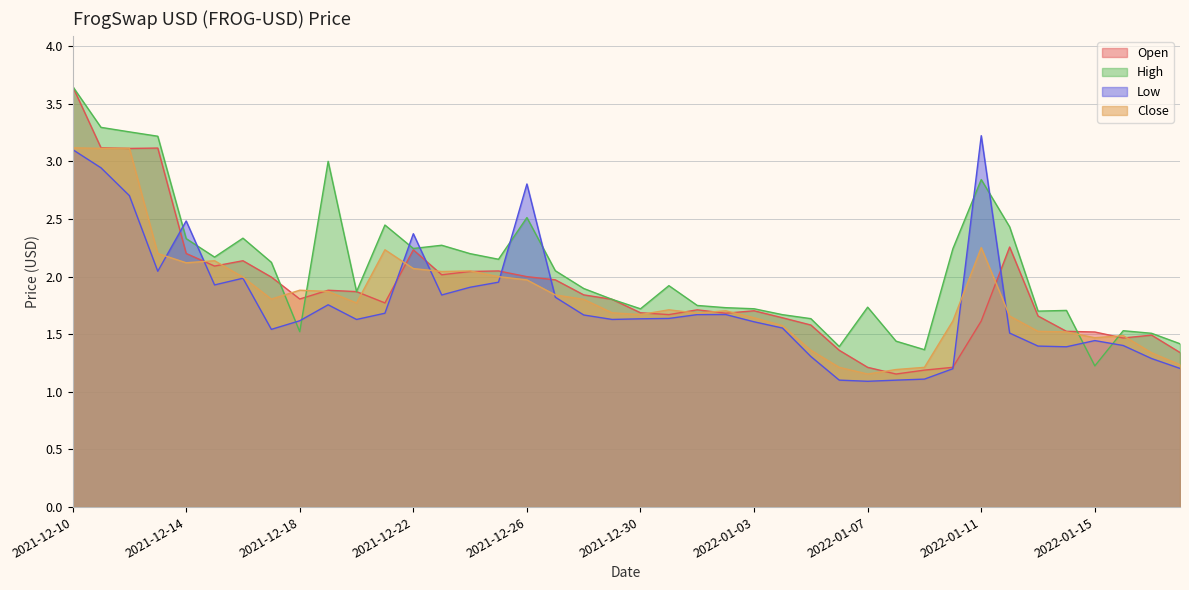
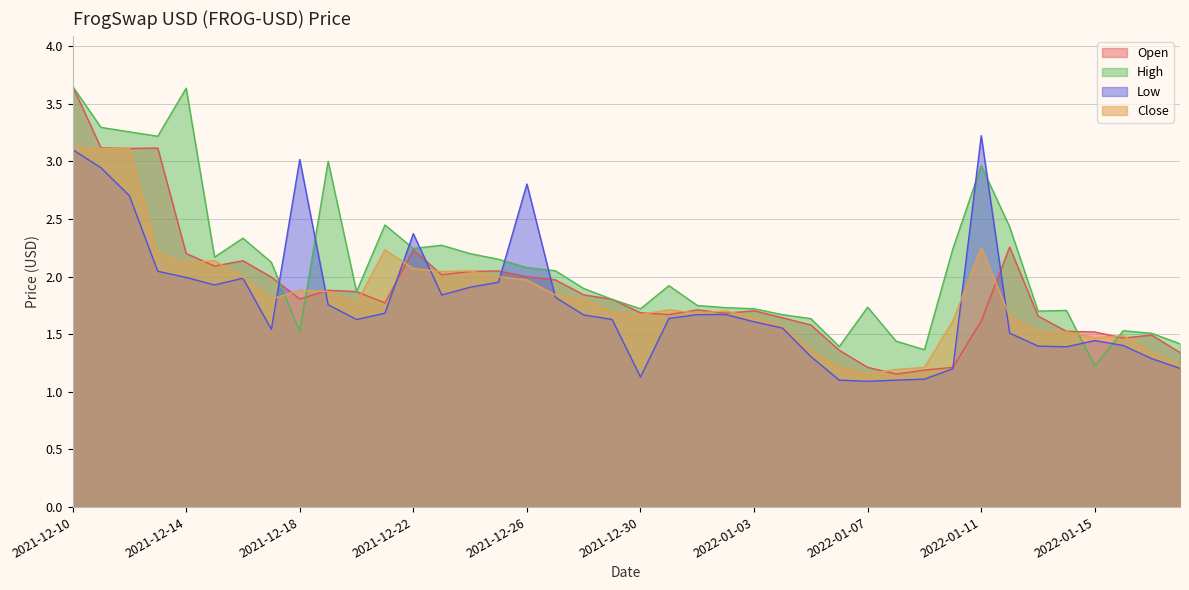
High, 2021-12-14: 2.33 -> 3.63
Low, 2021-12-14: 2.48 -> 1.99
Low, 2021-12-18: 1.62 -> 3.02
High, 2021-12-26: 2.51 -> 2.08
Low, 2021-12-30: 1.63 -> 1.13
High, 2022-01-11: 2.84 -> 2.96
